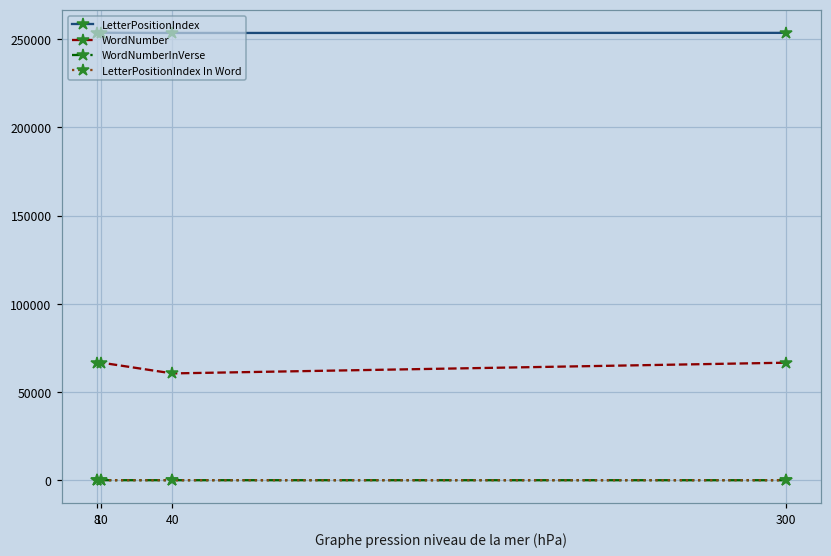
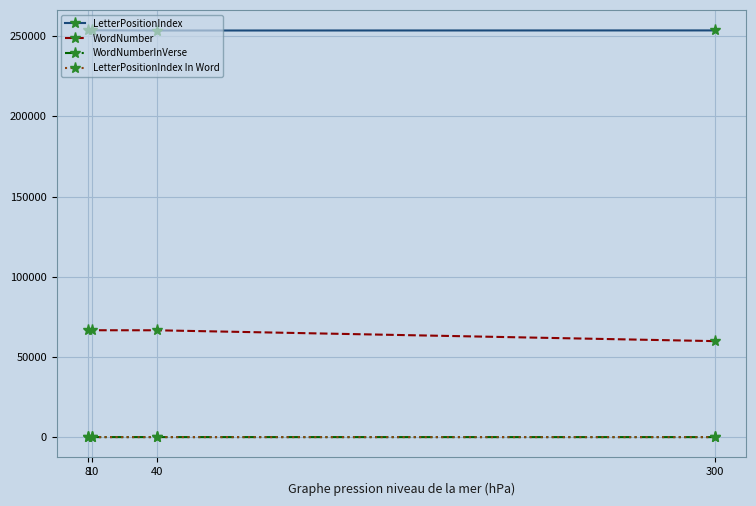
WordNumber, 40: 61000 -> 67000
WordNumber, 300: 67000 -> 60000
